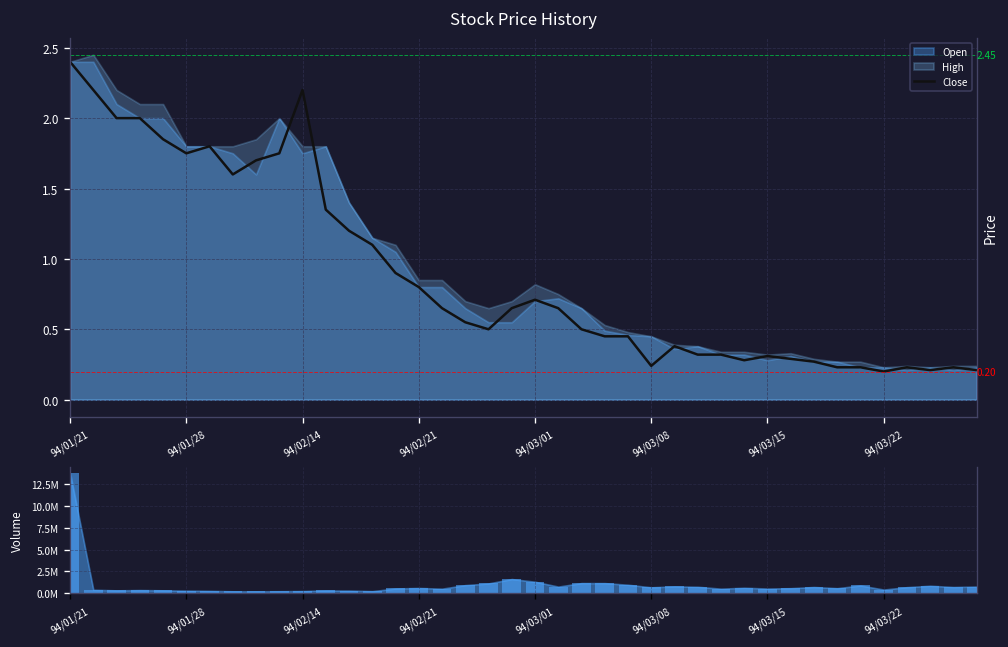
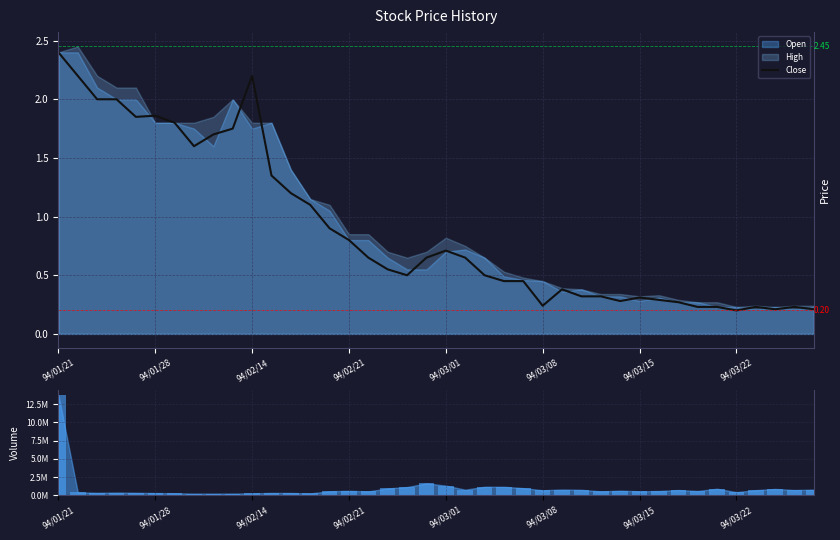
Stock Price History, Close, 94/01/28: 1.75 -> 1.86
